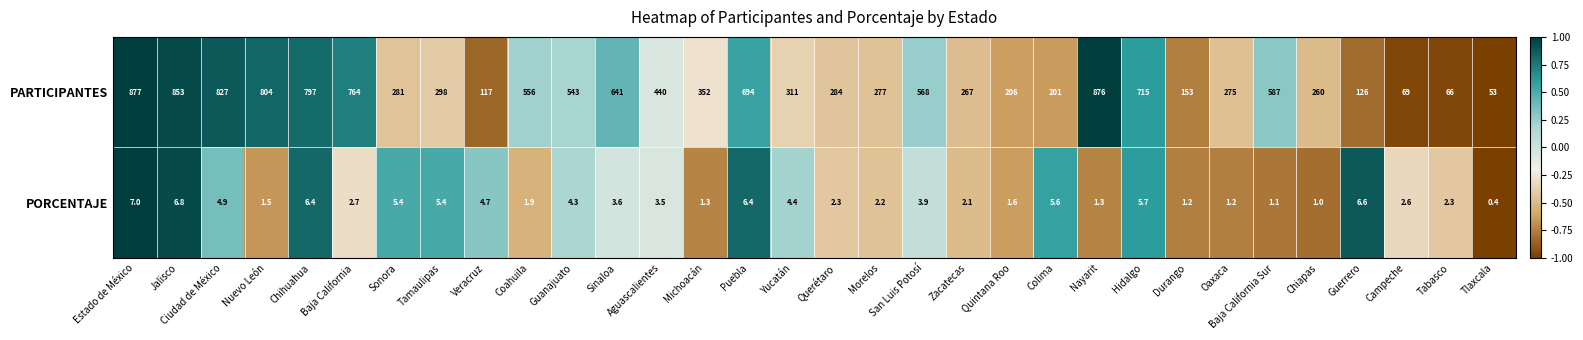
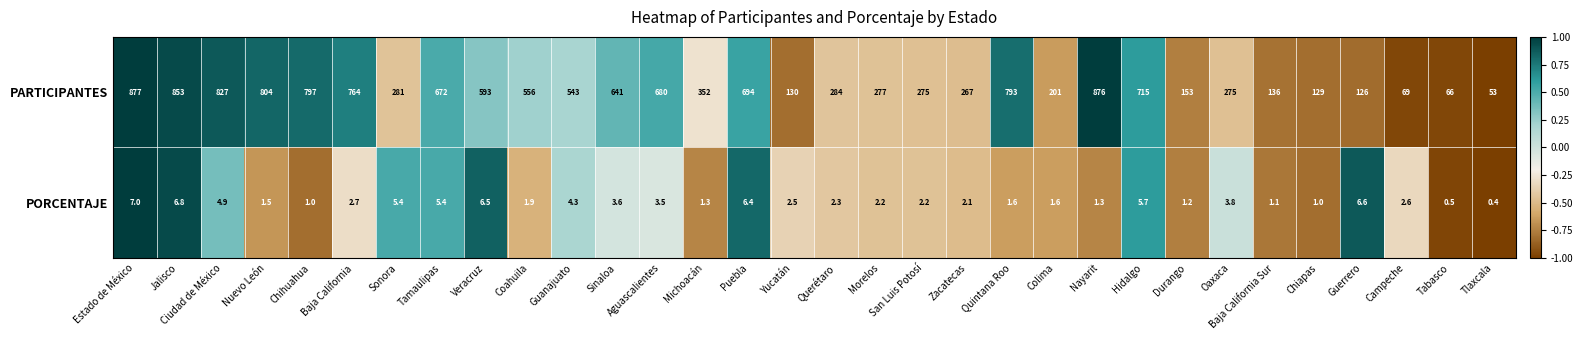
PARTICIPANTES, Tamaulipas: 298 -> 672
PARTICIPANTES, Veracruz: 117 -> 593
PARTICIPANTES, Aguascalientes: 440 -> 680
PARTICIPANTES, Yucatán: 311 -> 130
PARTICIPANTES, San Luis Potosí: 568 -> 275
PARTICIPANTES, Quintana Roo: 206 -> 793
PARTICIPANTES, Baja California Sur: 587 -> 136
PARTICIPANTES, Chiapas: 260 -> 129
PORCENTAJE, Chihuahua: 6.4 -> 1.0
PORCENTAJE, Veracruz: 4.7 -> 6.5
PORCENTAJE, Yucatán: 4.4 -> 2.5
PORCENTAJE, San Luis Potosí: 3.9 -> 2.2
PORCENTAJE, Colima: 5.6 -> 1.6
PORCENTAJE, Oaxaca: 1.2 -> 3.8
PORCENTAJE, Tabasco: 2.3 -> 0.5
